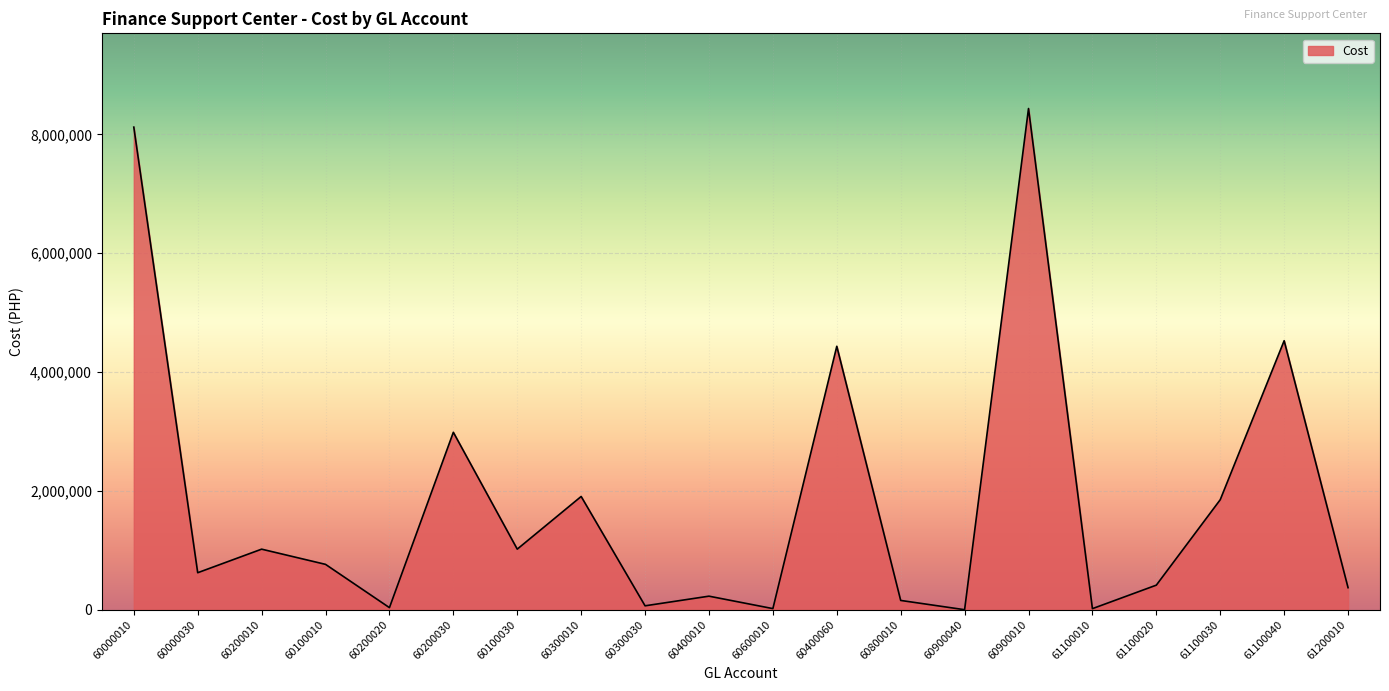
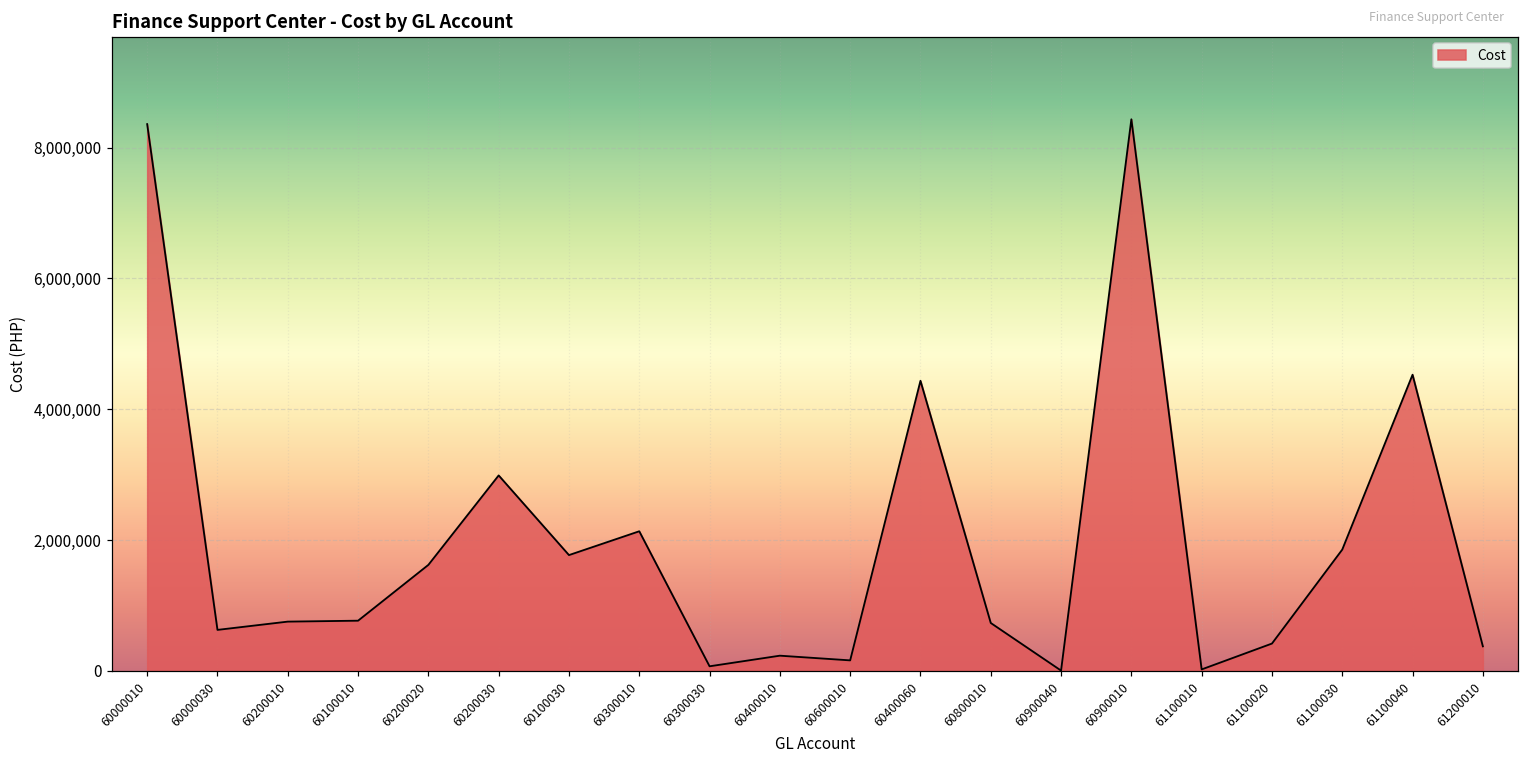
60000010: 8,100,000 -> 8,400,000
60200010: 1,000,000 -> 700,000
60200020: 0 -> 1,600,000
60100030: 1,000,000 -> 1,800,000
60300010: 1,900,000 -> 2,100,000
60600010: 0 -> 200,000
60800010: 200,000 -> 700,000
